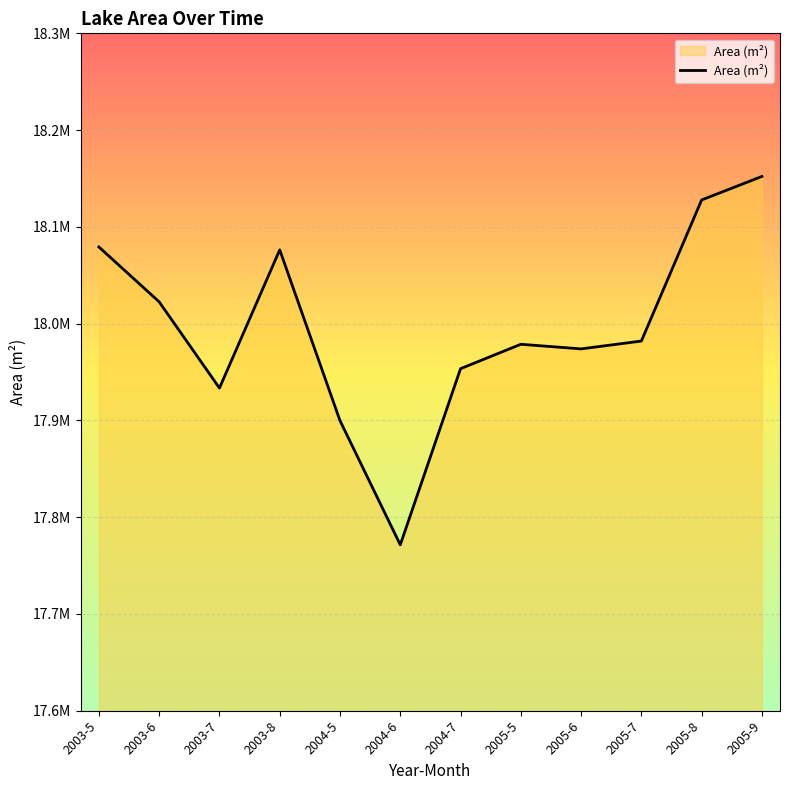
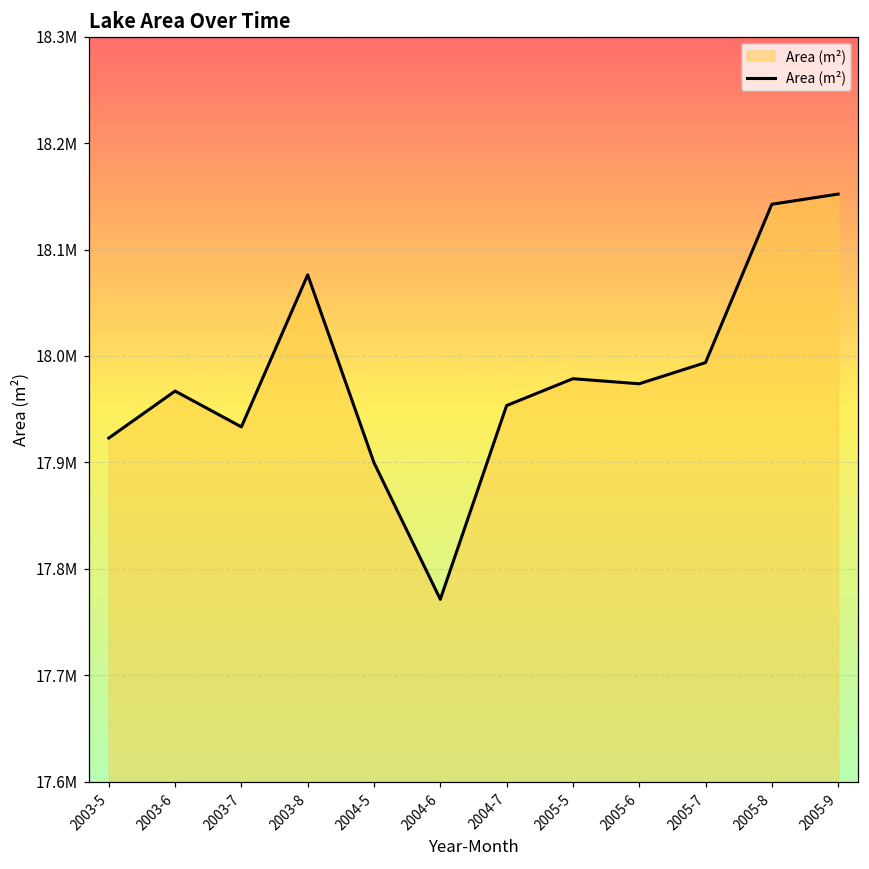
2003-5: 18080000 -> 17920000
2003-6: 18020000 -> 17970000
2005-7: 17980000 -> 17990000
2005-8: 18130000 -> 18140000
